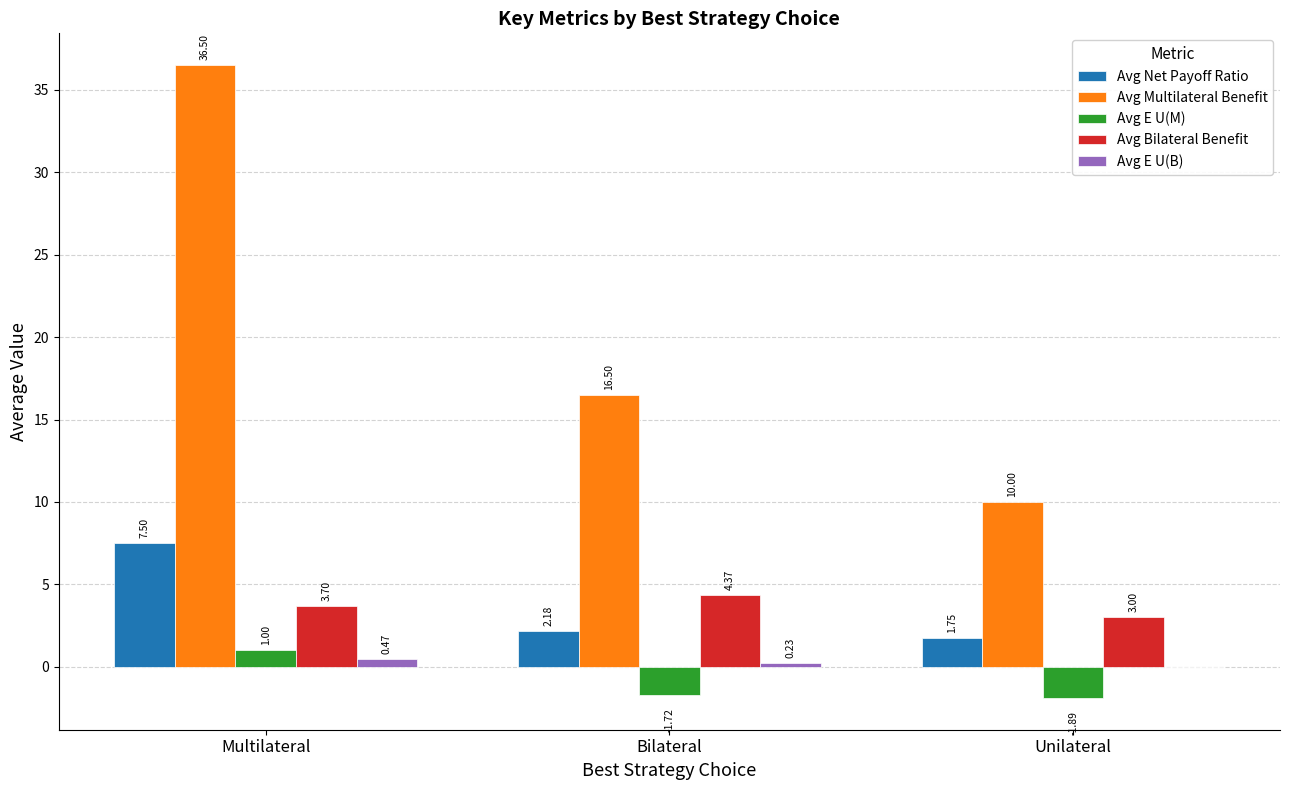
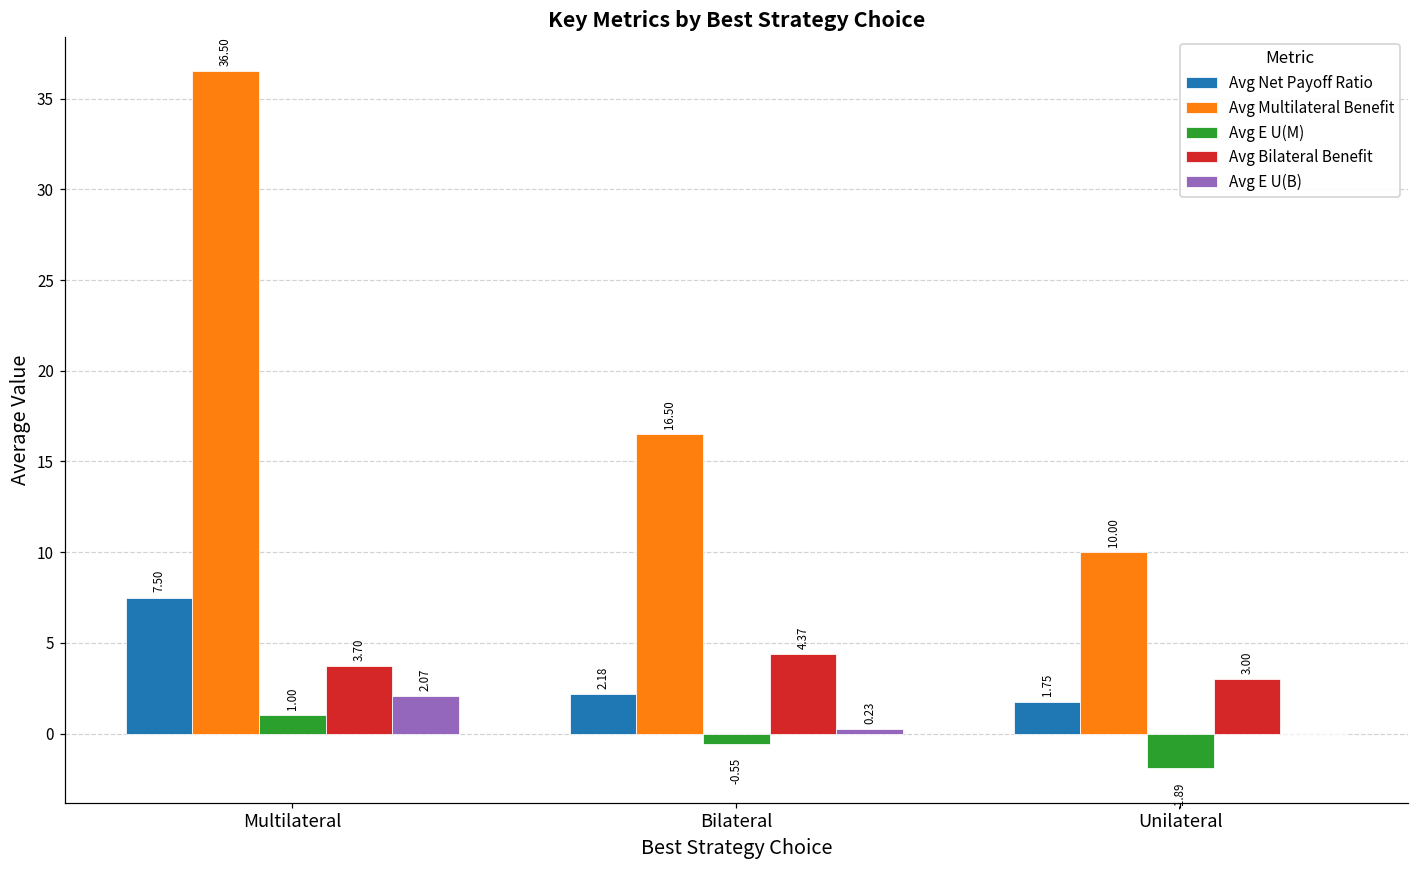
Avg E U(B), Multilateral: 0.47 -> 2.07
Avg E U(M), Bilateral: -1.72 -> -0.55
